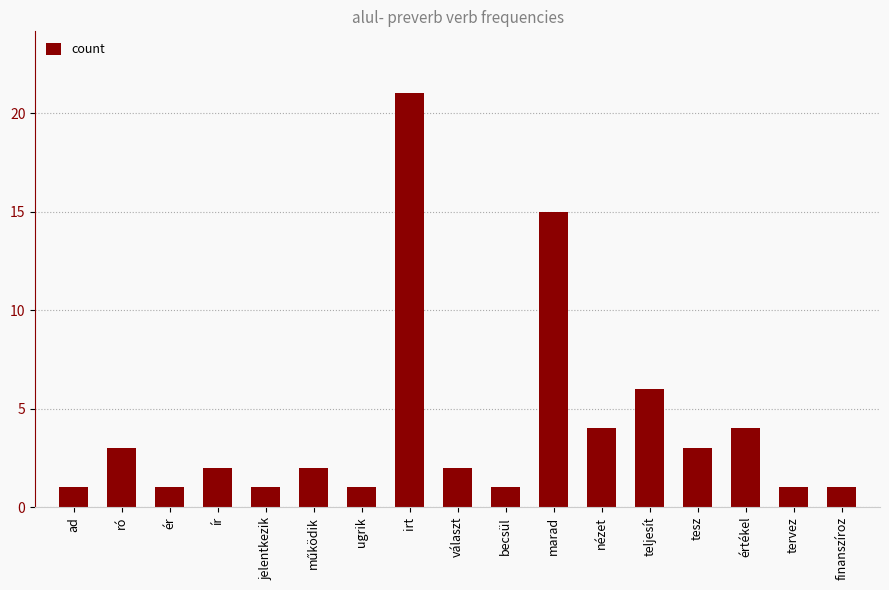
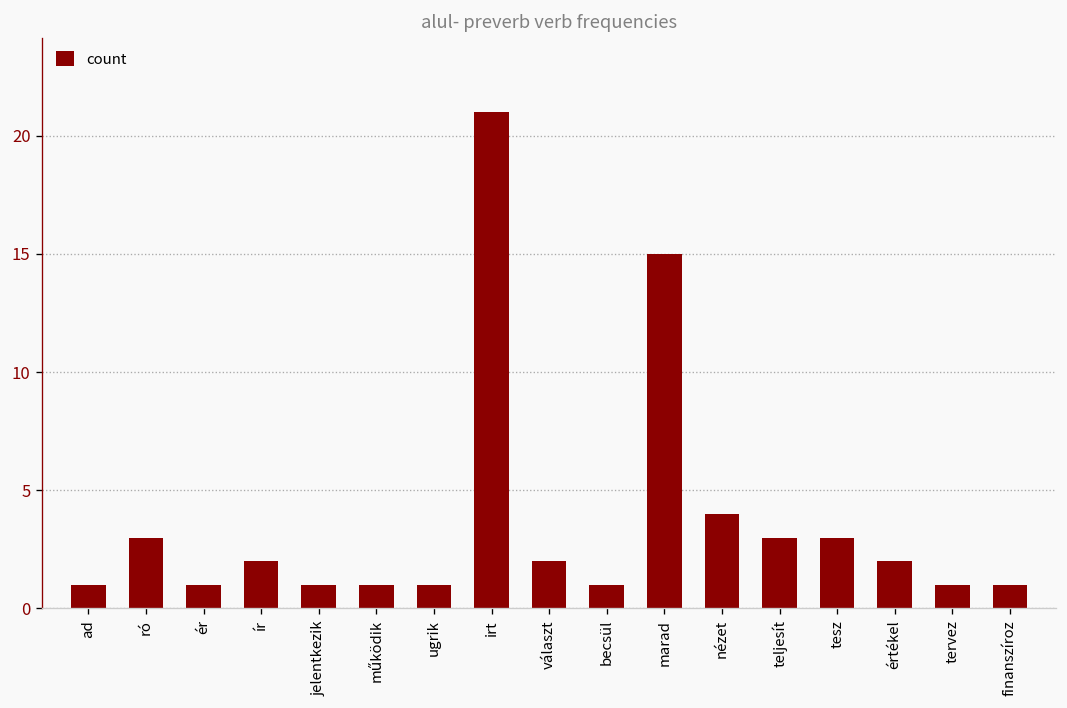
működik: 2 -> 1
teljesít: 6 -> 3
értékel: 4 -> 2
